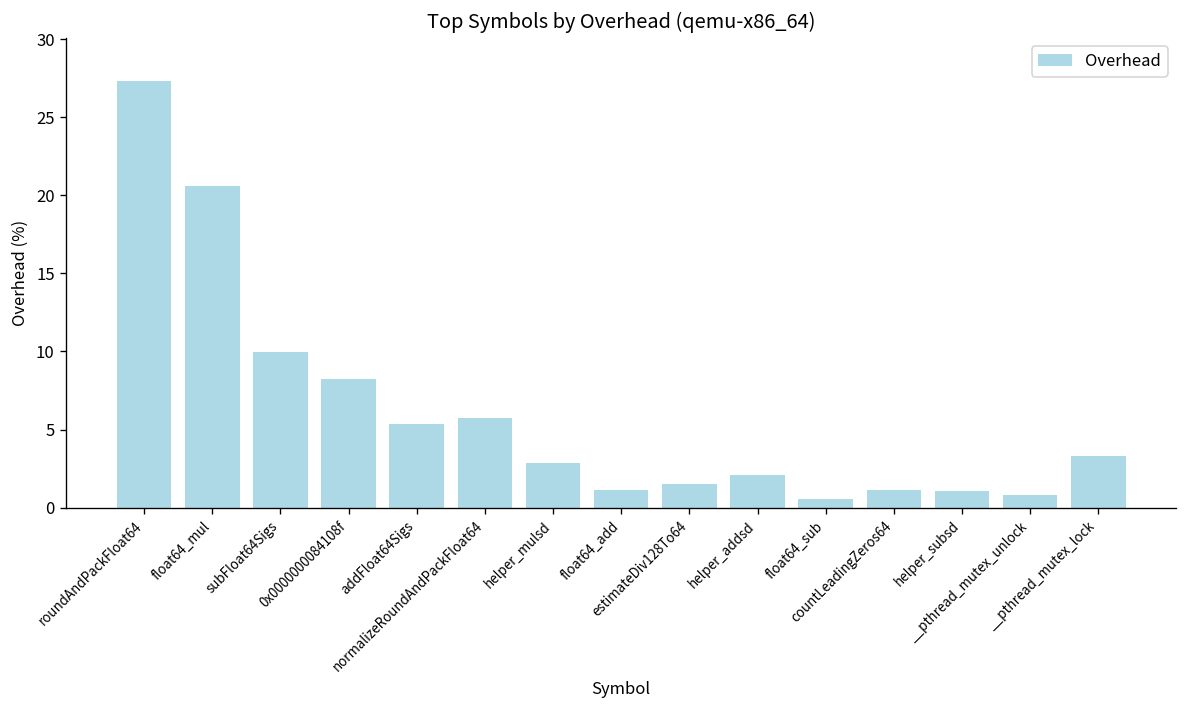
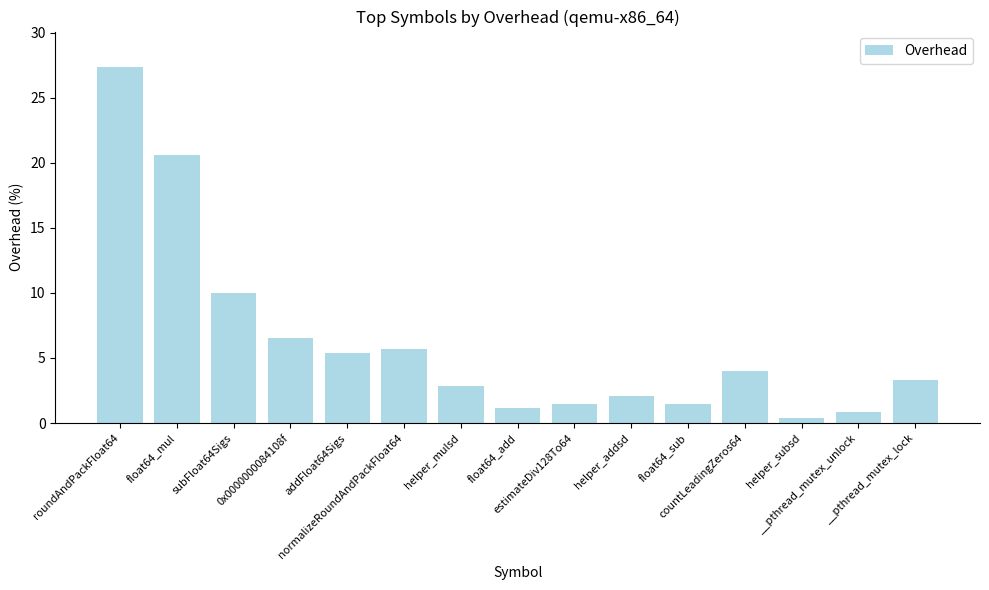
0x0000000084108f: 8.3 -> 6.5
float64_sub: 0.6 -> 1.4
countLeadingZeros64: 1.1 -> 4.0
helper_subsd: 1.1 -> 0.4
